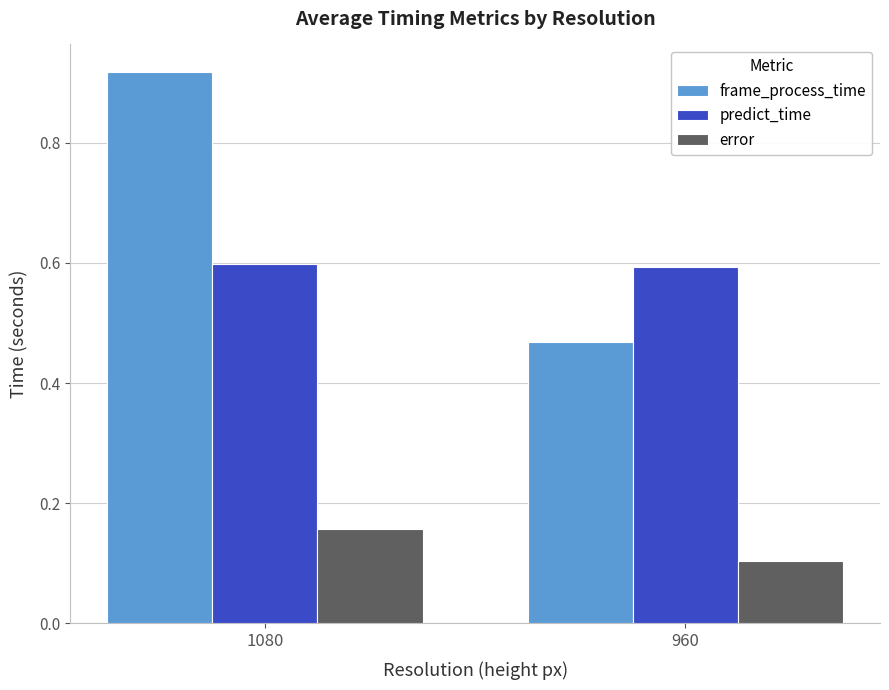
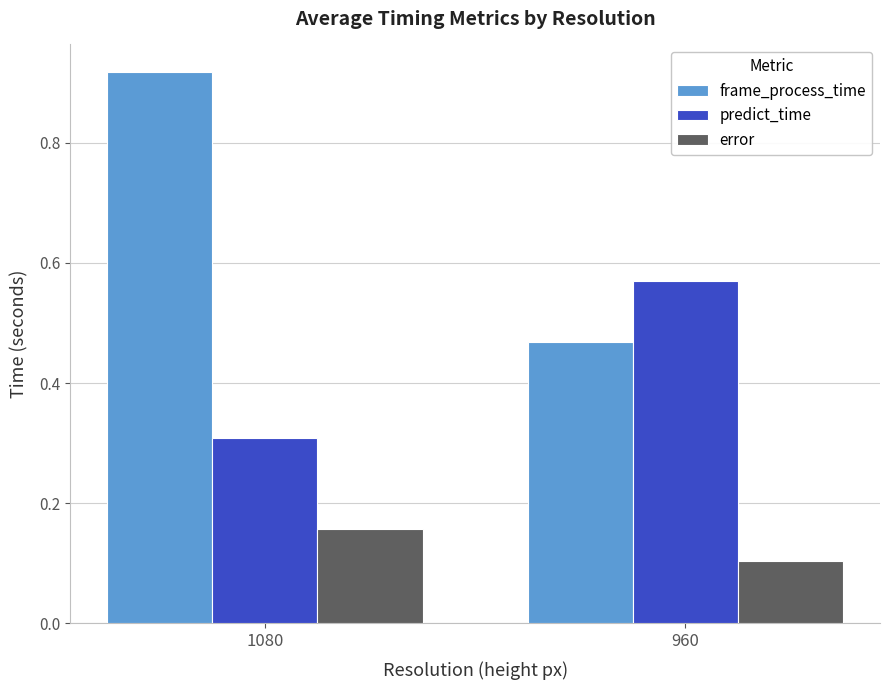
predict_time, 1080: 0.60 -> 0.31
predict_time, 960: 0.59 -> 0.57
